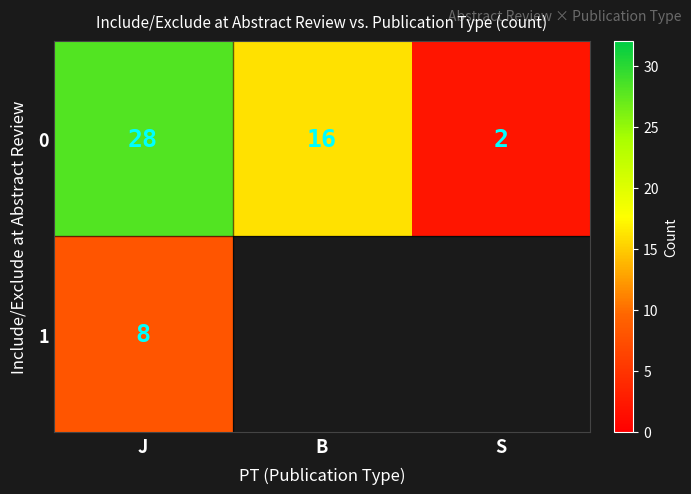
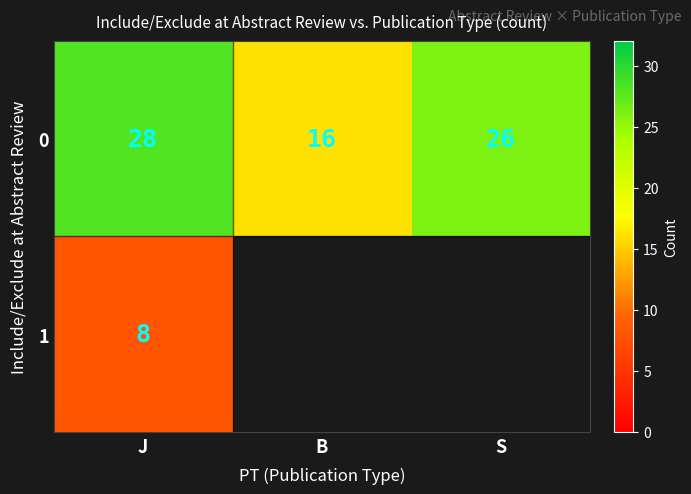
0, S: 2 -> 26
